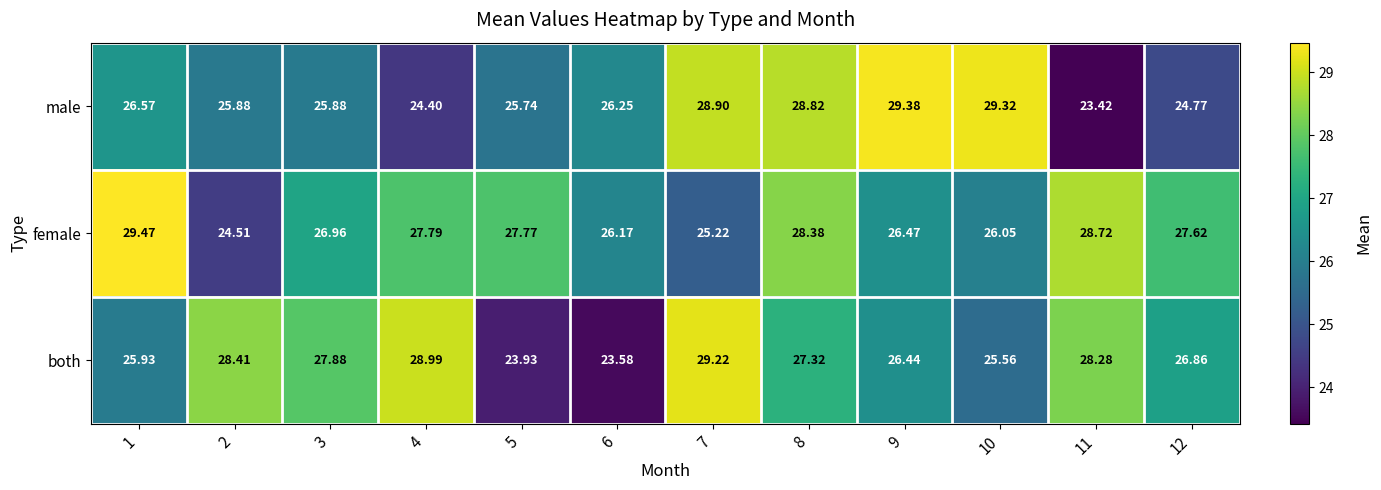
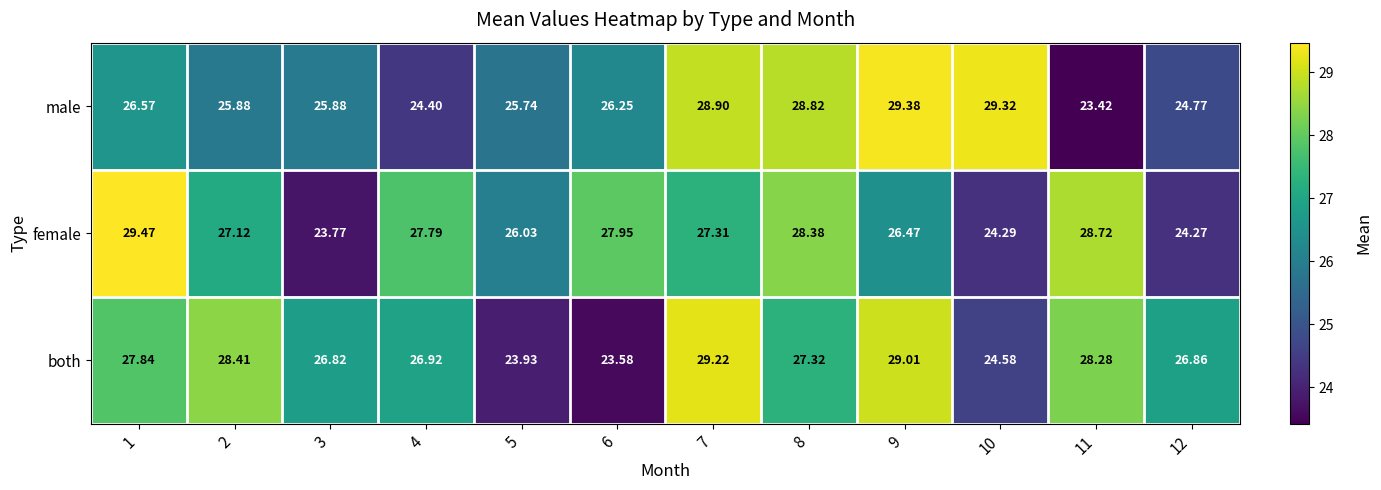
female, 2: 24.51 -> 27.12
female, 3: 26.96 -> 23.77
female, 5: 27.77 -> 26.03
female, 6: 26.17 -> 27.95
female, 7: 25.22 -> 27.31
female, 10: 26.05 -> 24.29
female, 12: 27.62 -> 24.27
both, 1: 25.93 -> 27.84
both, 3: 27.88 -> 26.82
both, 4: 28.99 -> 26.92
both, 9: 26.44 -> 29.01
both, 10: 25.56 -> 24.58
